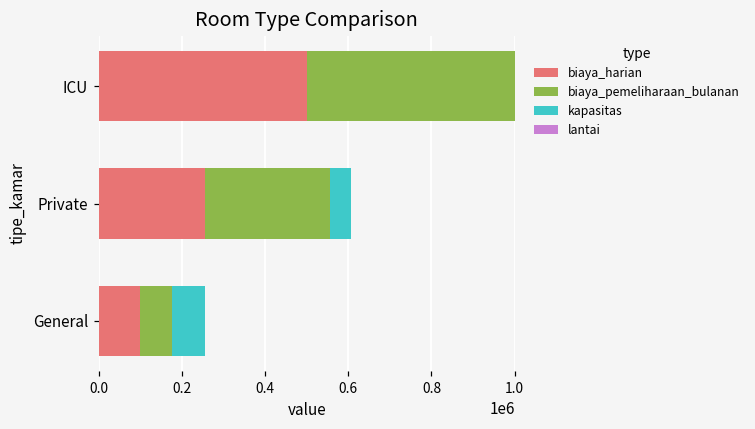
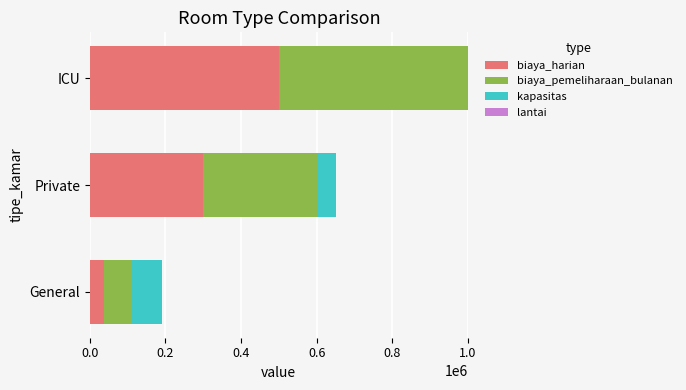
biaya_harian, Private: 260000 -> 300000
biaya_harian, General: 100000 -> 40000
